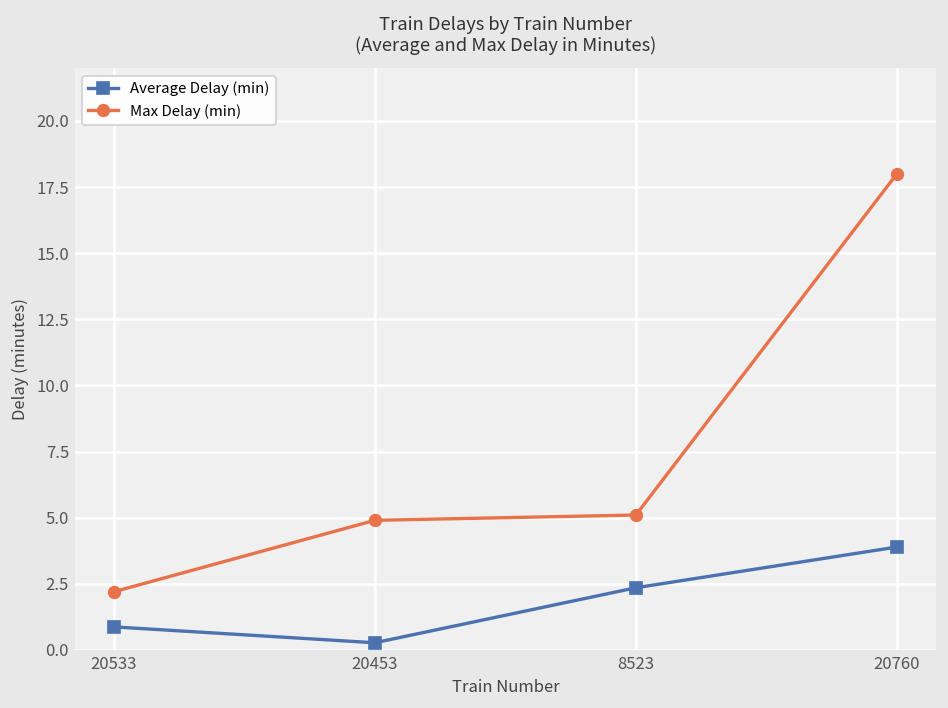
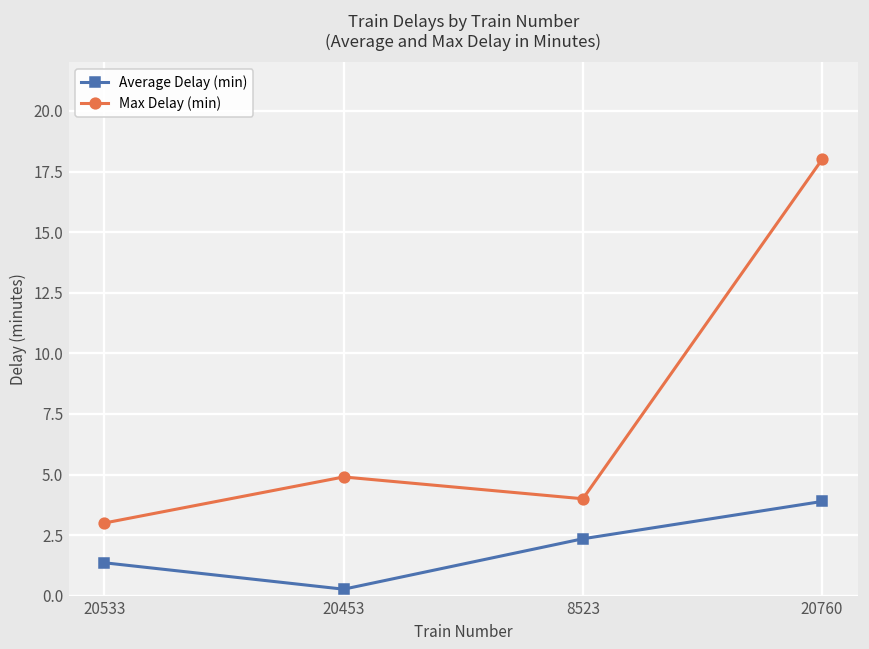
Average Delay (min), 20533: 0.9 -> 1.4
Max Delay (min), 20533: 2.2 -> 3.0
Max Delay (min), 8523: 5.1 -> 4.0
